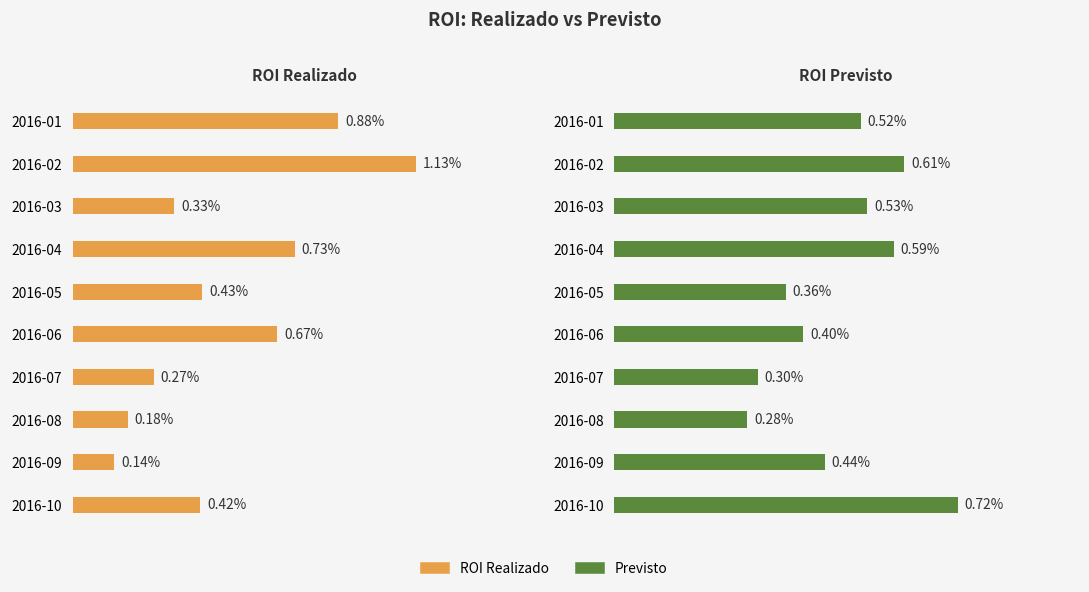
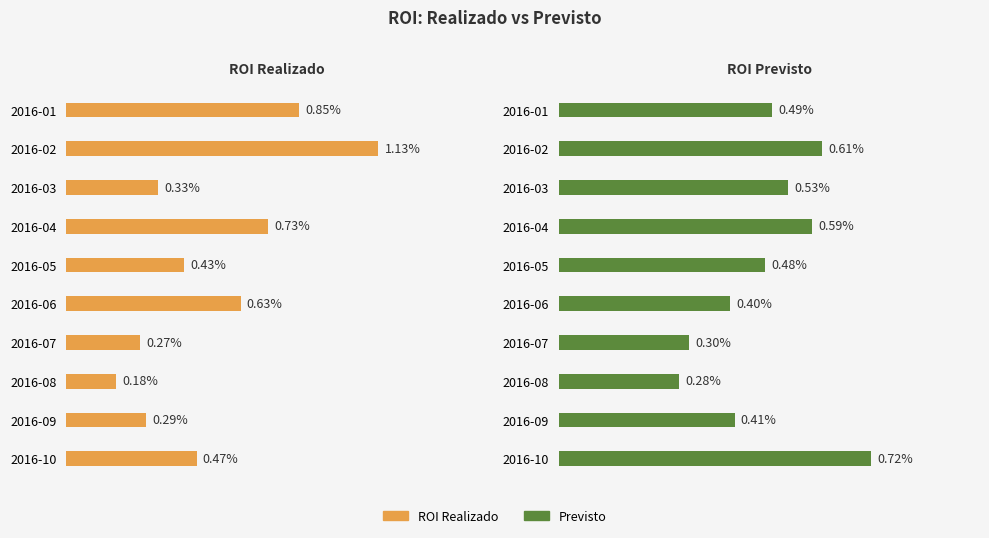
ROI Realizado, 2016-01: 0.88% -> 0.85%
ROI Realizado, 2016-06: 0.67% -> 0.63%
ROI Realizado, 2016-09: 0.14% -> 0.29%
ROI Realizado, 2016-10: 0.42% -> 0.47%
ROI Previsto, 2016-01: 0.52% -> 0.49%
ROI Previsto, 2016-05: 0.36% -> 0.48%
ROI Previsto, 2016-09: 0.44% -> 0.41%
